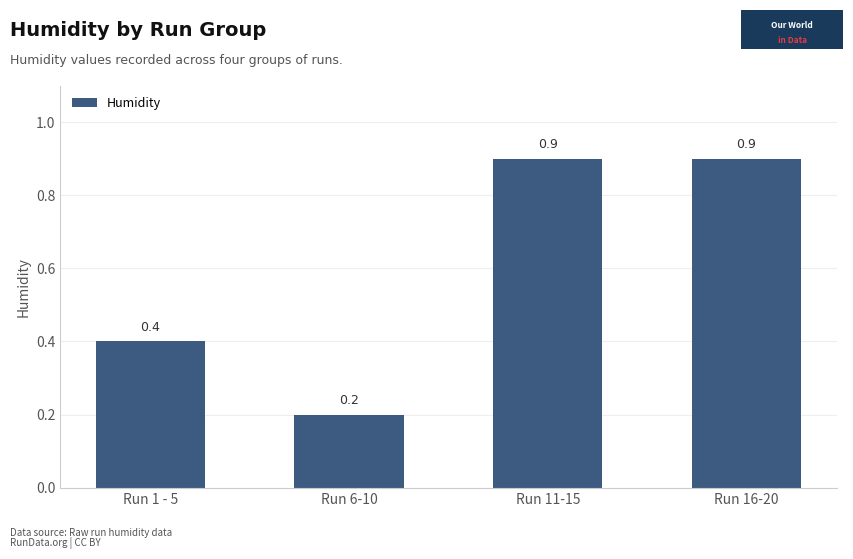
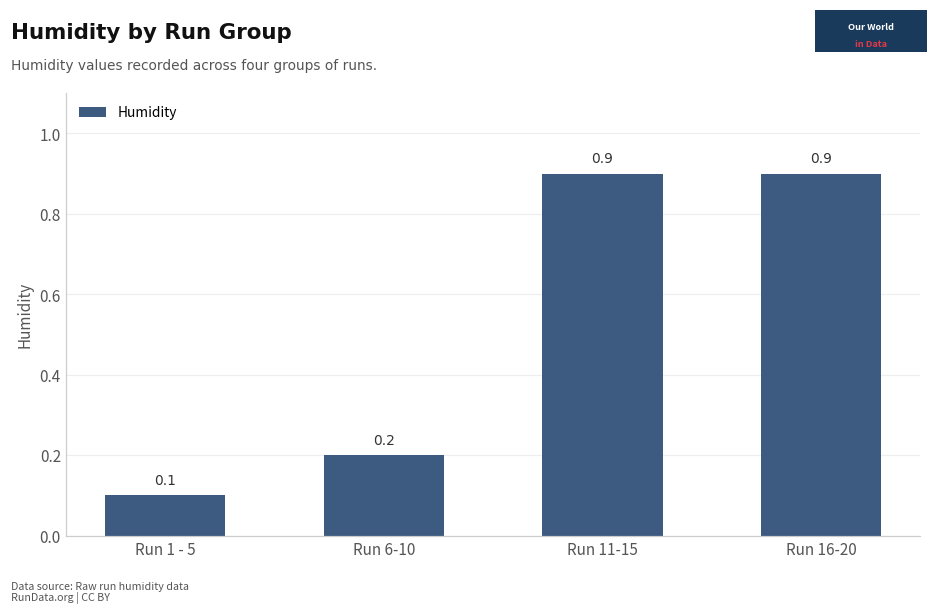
Run 1 - 5: 0.4 -> 0.1
